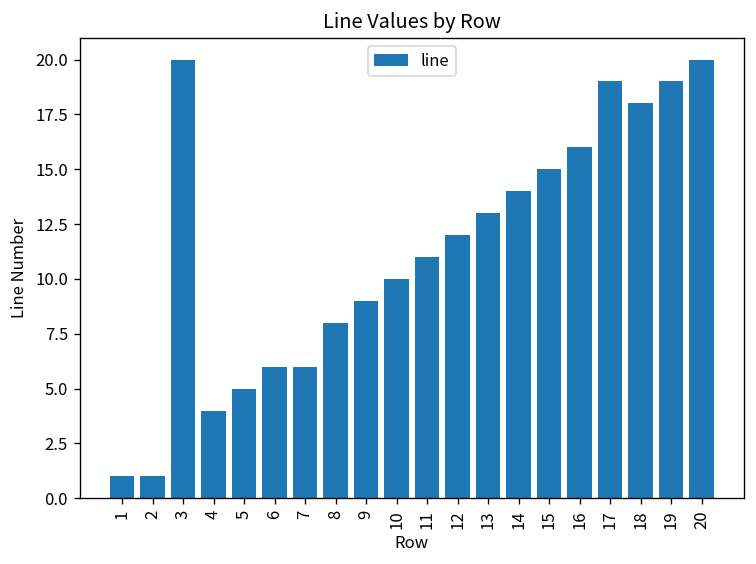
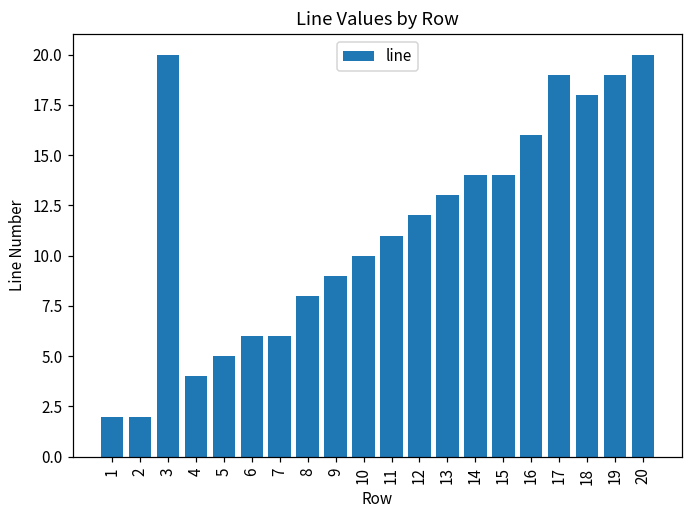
1: 1 -> 2
2: 1 -> 2
15: 15 -> 14
